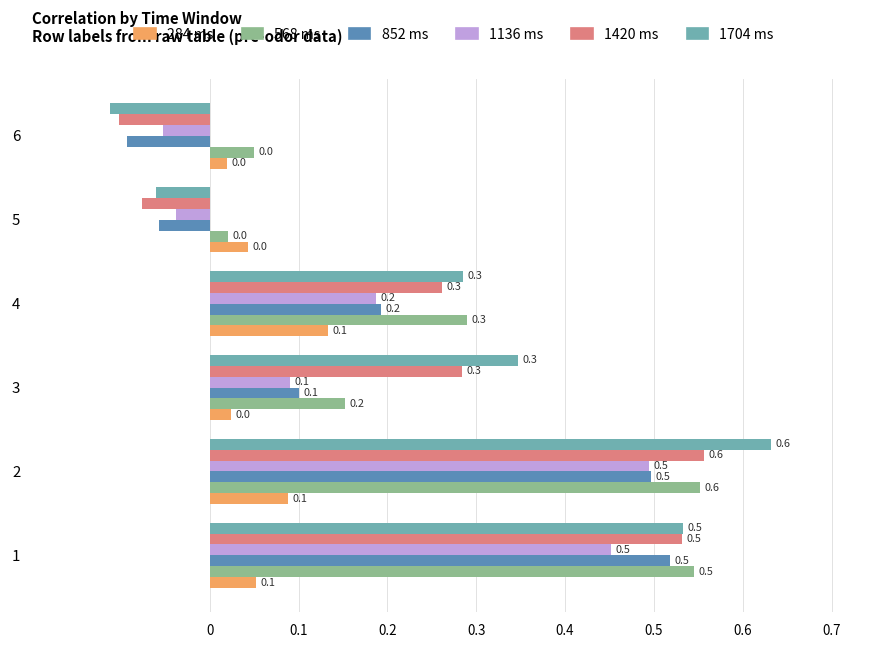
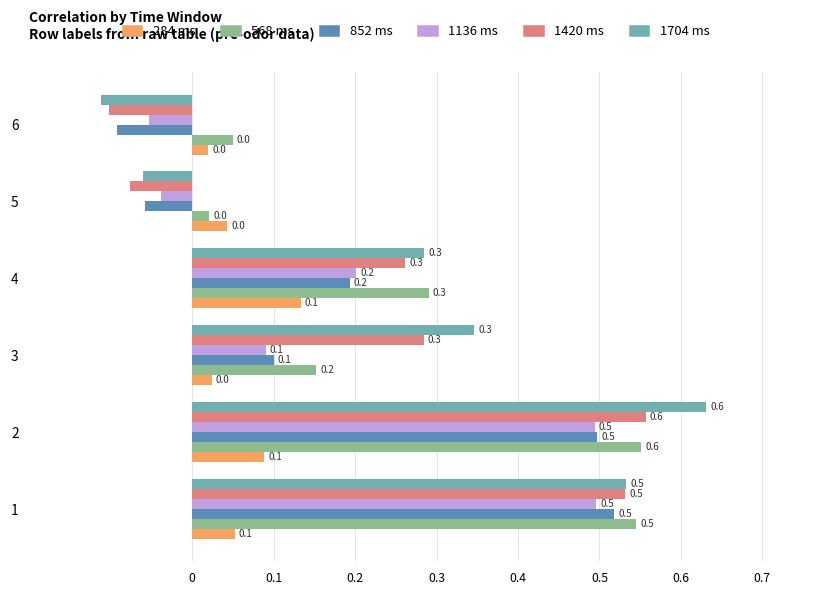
1136 ms, 4: 0.19 -> 0.20
1136 ms, 1: 0.45 -> 0.50
